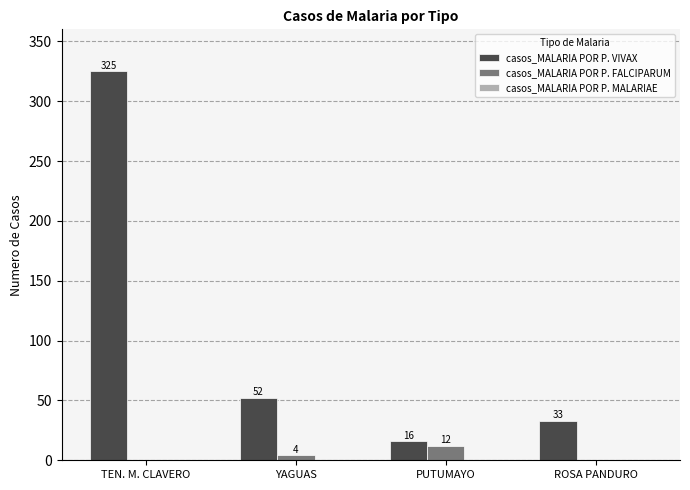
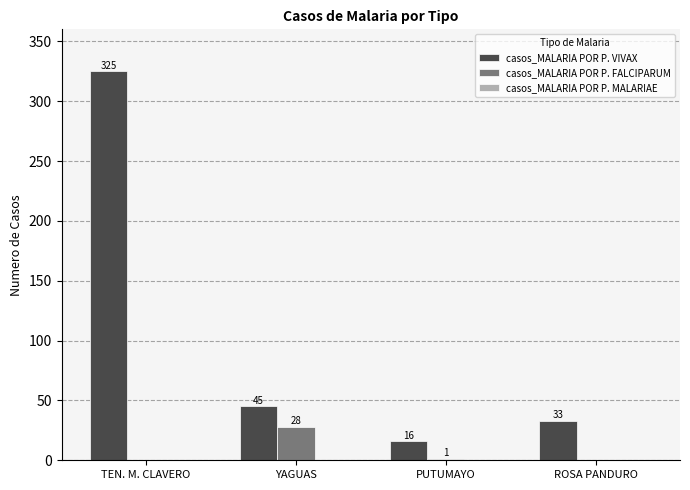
casos_MALARIA POR P. VIVAX, YAGUAS: 52 -> 45
casos_MALARIA POR P. FALCIPARUM, YAGUAS: 4 -> 28
casos_MALARIA POR P. FALCIPARUM, PUTUMAYO: 12 -> 1
